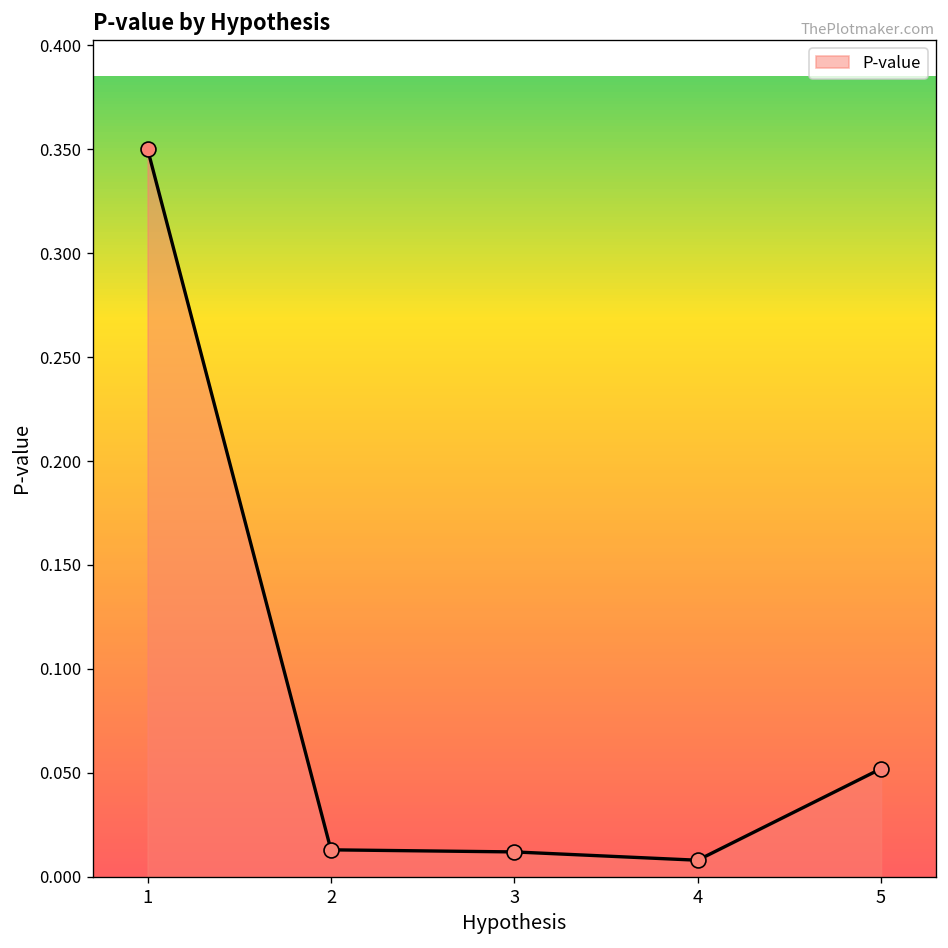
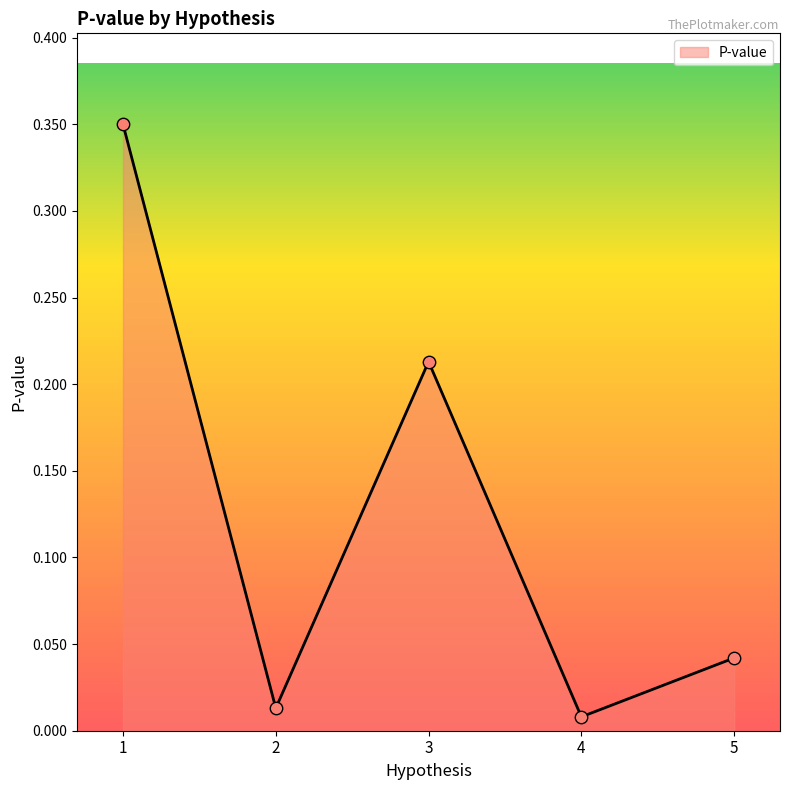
3: 0.012 -> 0.213
5: 0.052 -> 0.042
